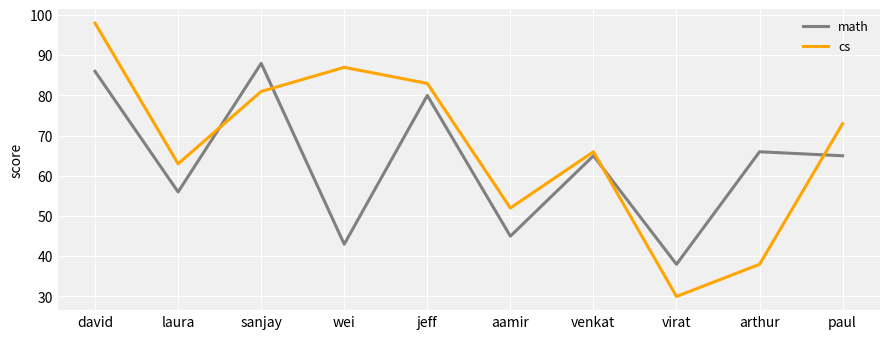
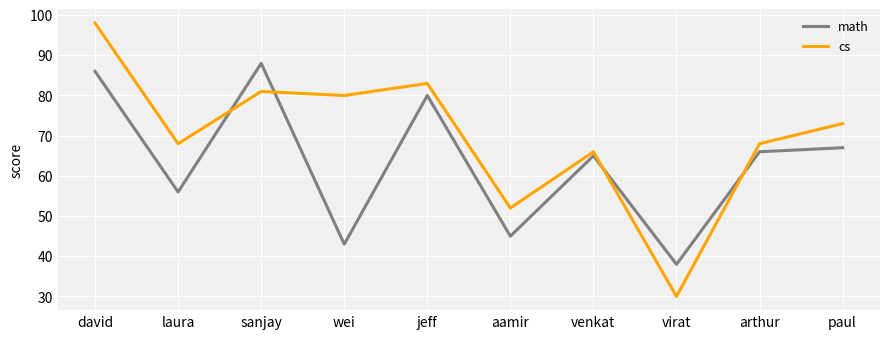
cs, laura: 63 -> 68
cs, wei: 87 -> 80
cs, arthur: 38 -> 68
math, paul: 65 -> 67
